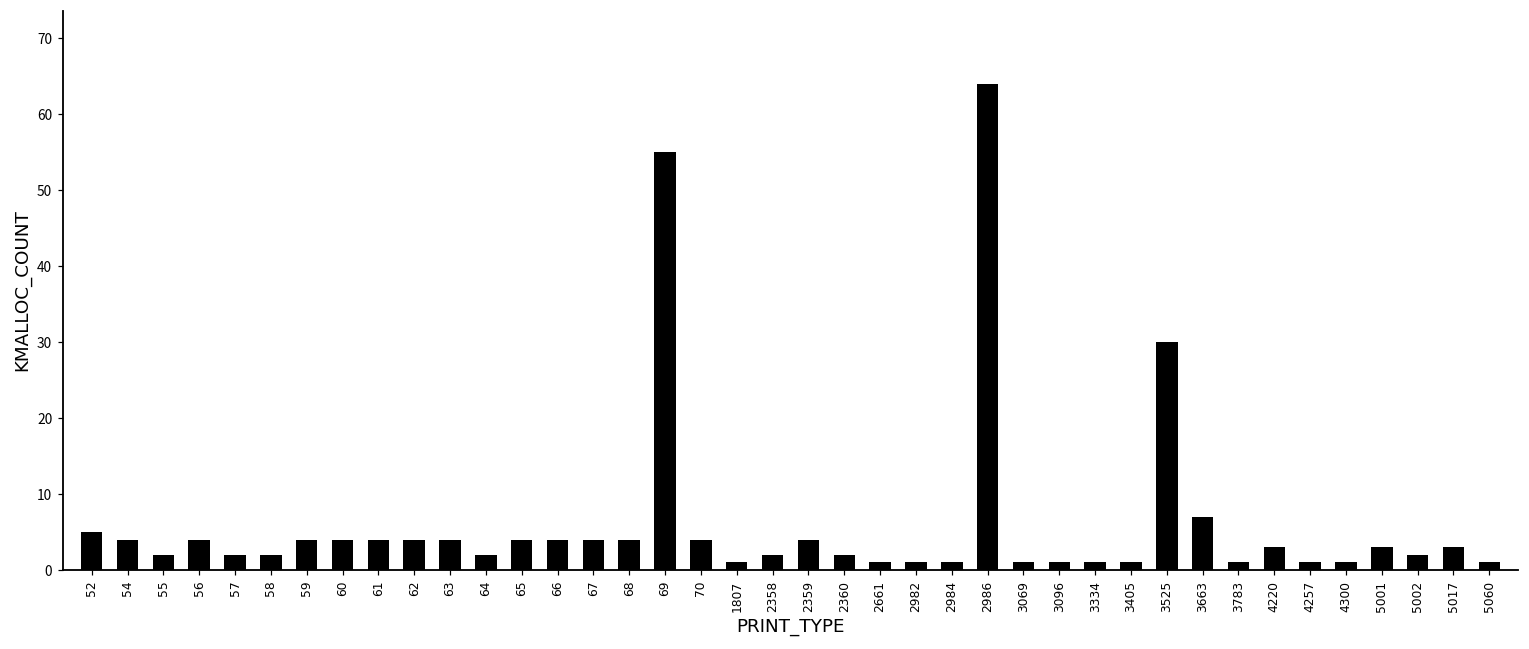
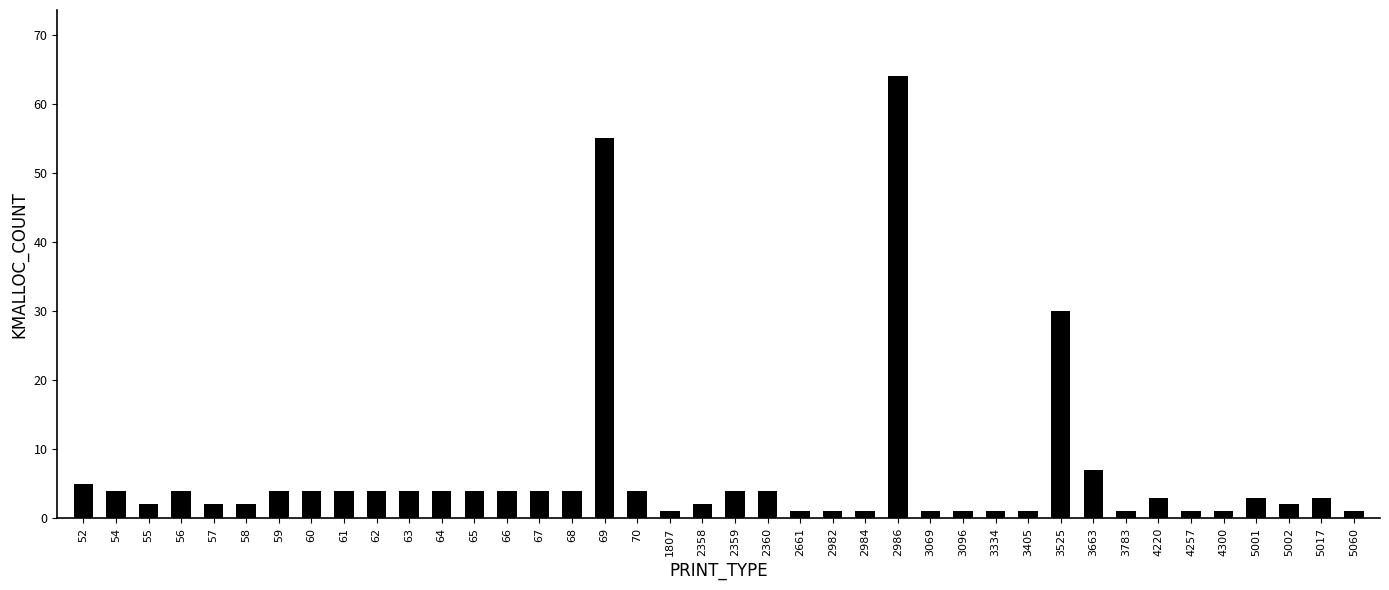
64: 2 -> 4
2360: 2 -> 4
